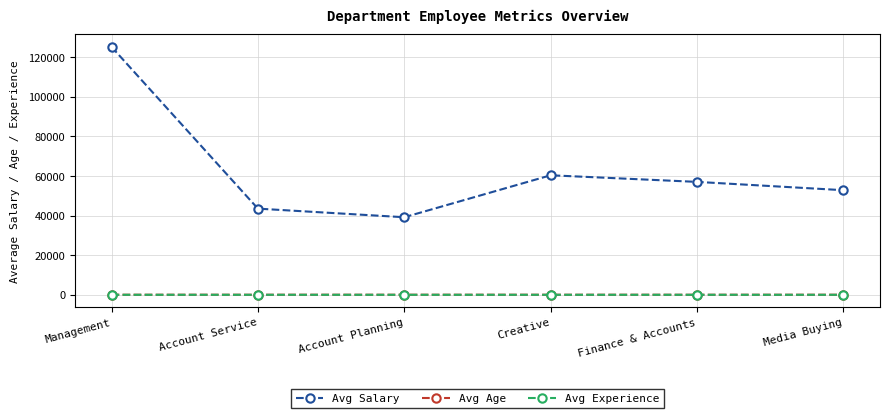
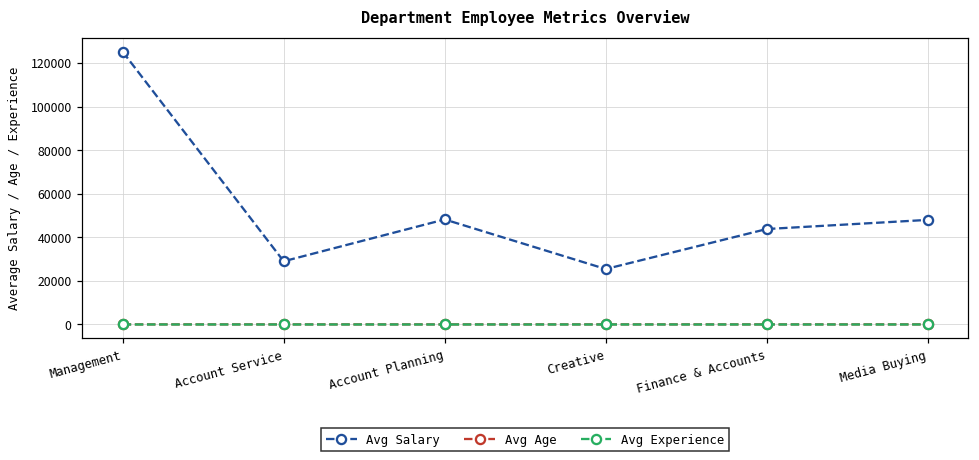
Avg Salary, Account Service: 44000 -> 29000
Avg Salary, Account Planning: 39000 -> 48000
Avg Salary, Creative: 60000 -> 25000
Avg Salary, Finance & Accounts: 57000 -> 44000
Avg Salary, Media Buying: 53000 -> 48000
